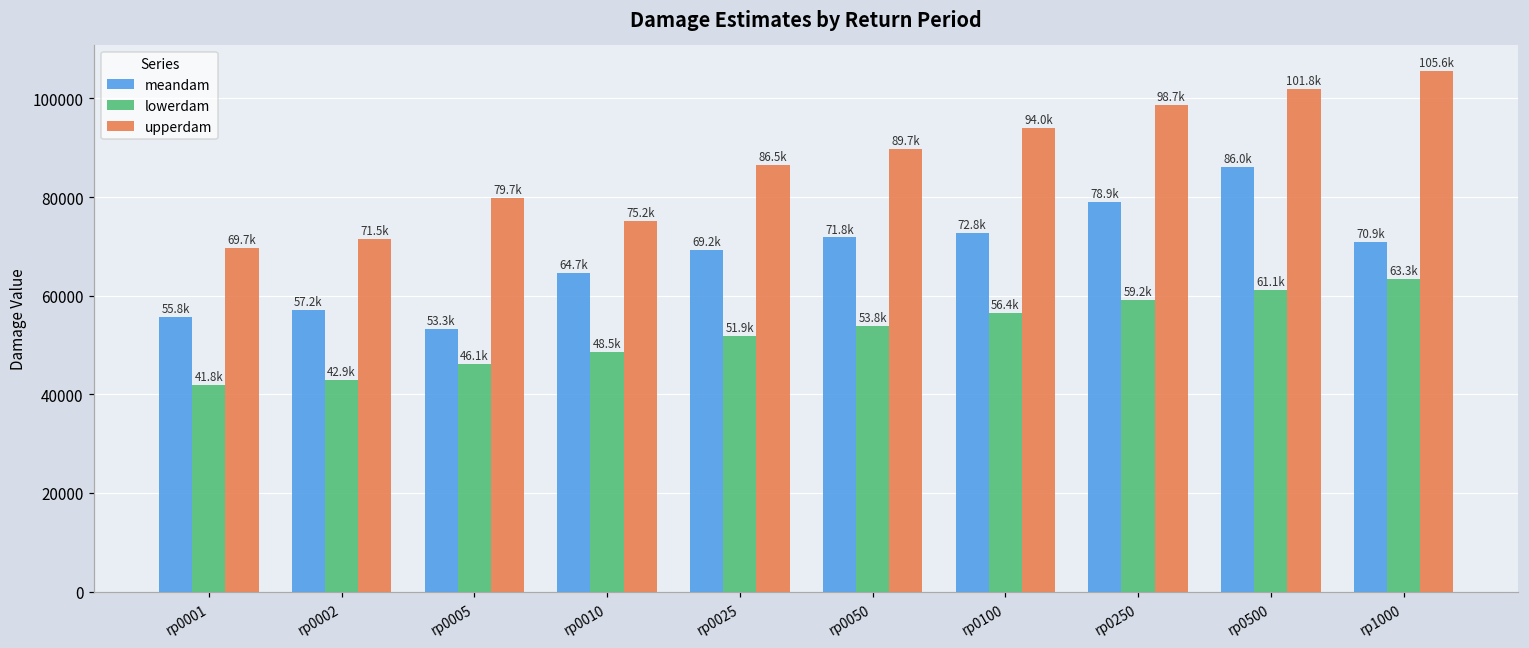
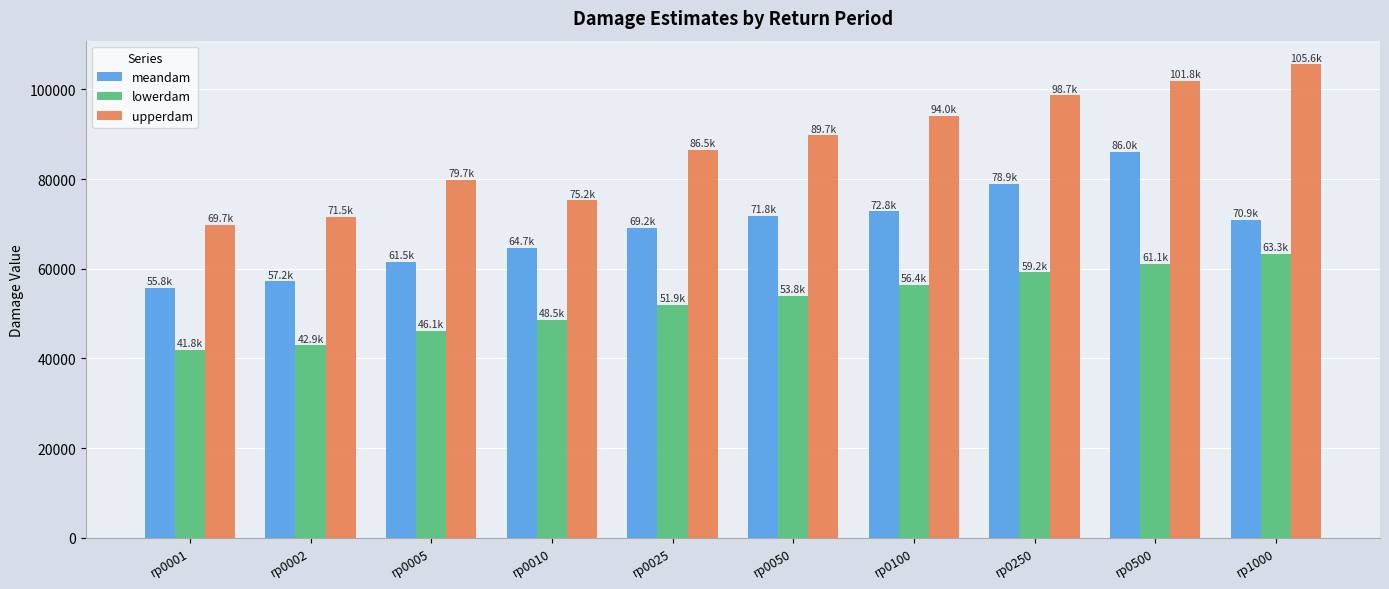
meandam, rp0005: 53.3k -> 61.5k
